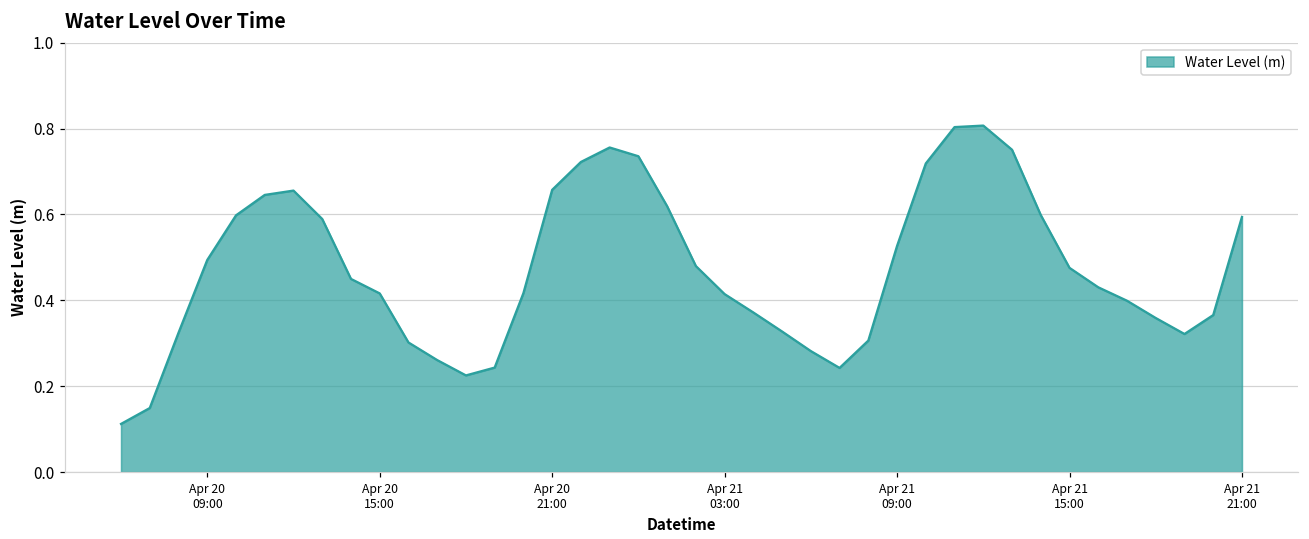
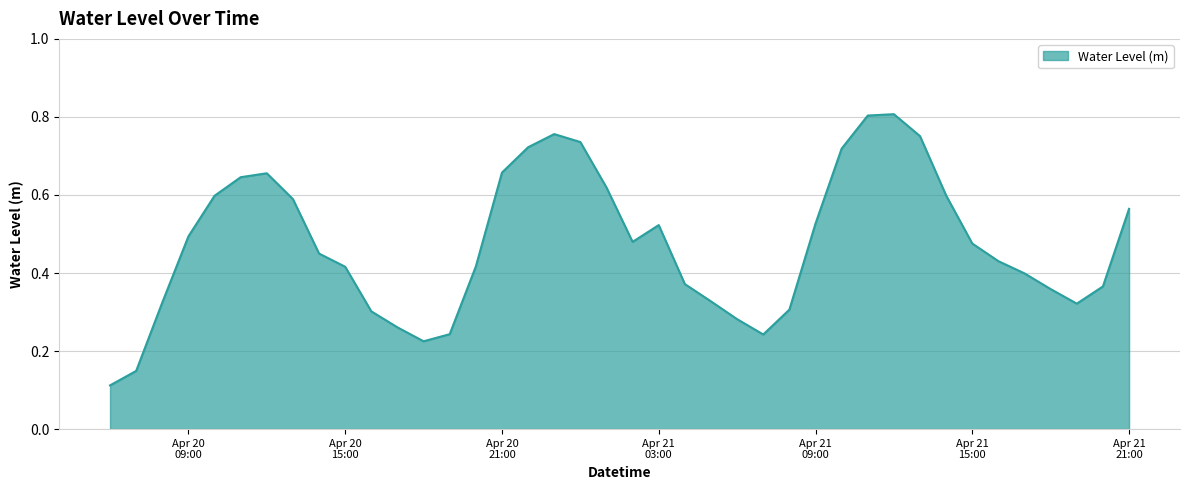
Apr 21 03:00: 0.41 -> 0.52
Apr 21 21:00: 0.59 -> 0.56
